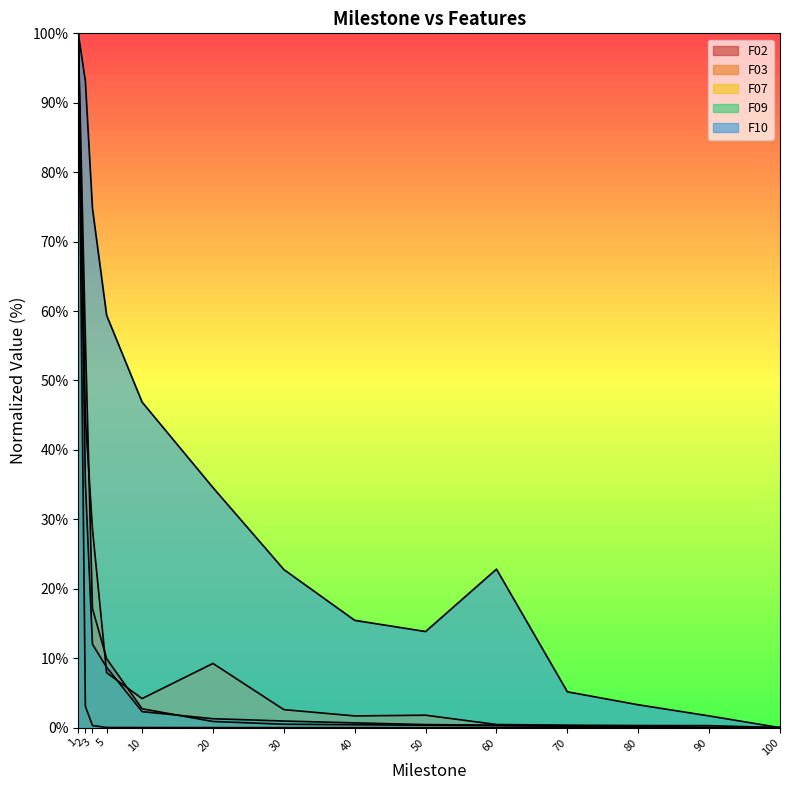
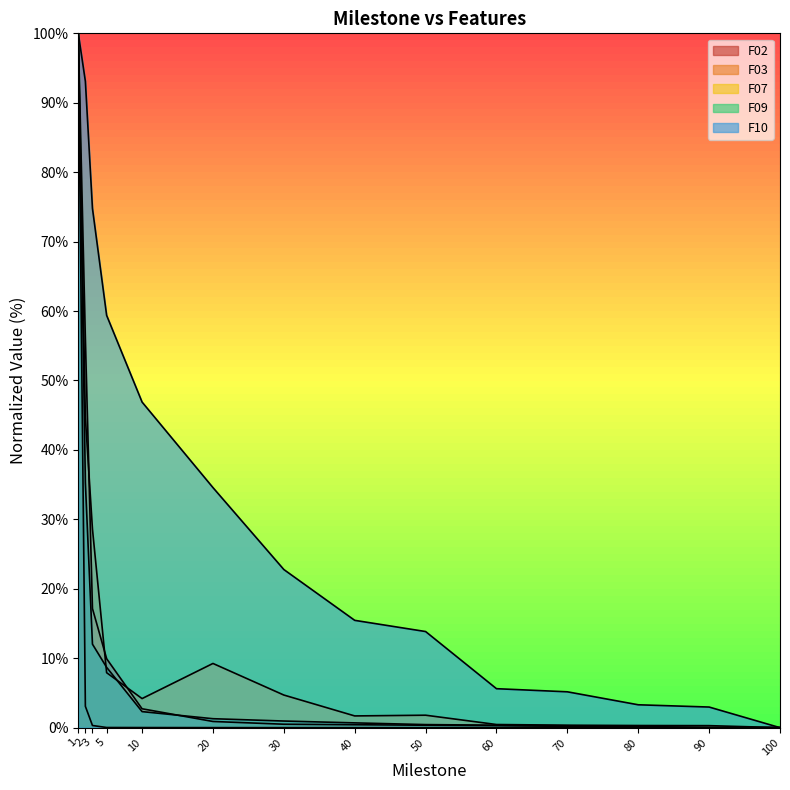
F07, 30: 3% -> 5%
F10, 60: 23% -> 6%
F10, 90: 2% -> 3%
